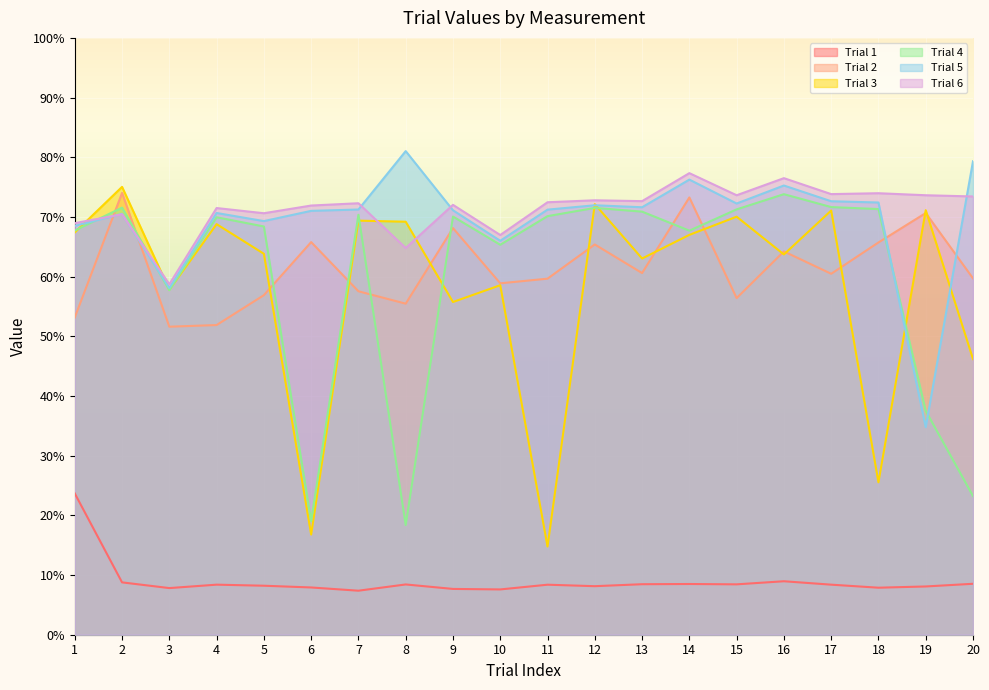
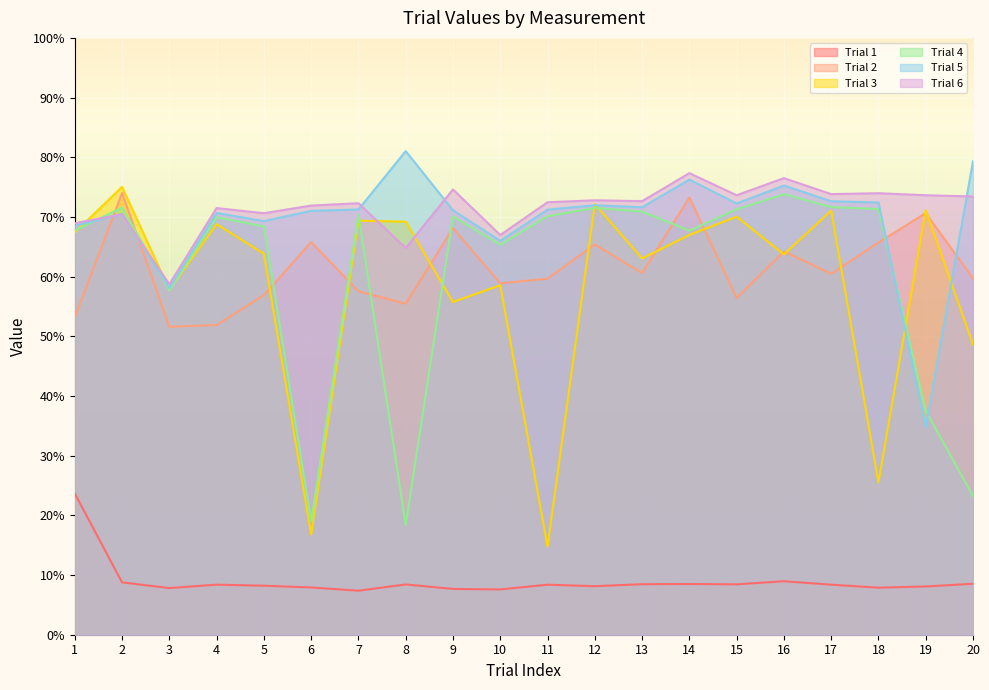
Trial 6, 9: 72% -> 75%
Trial 3, 20: 46% -> 49%
